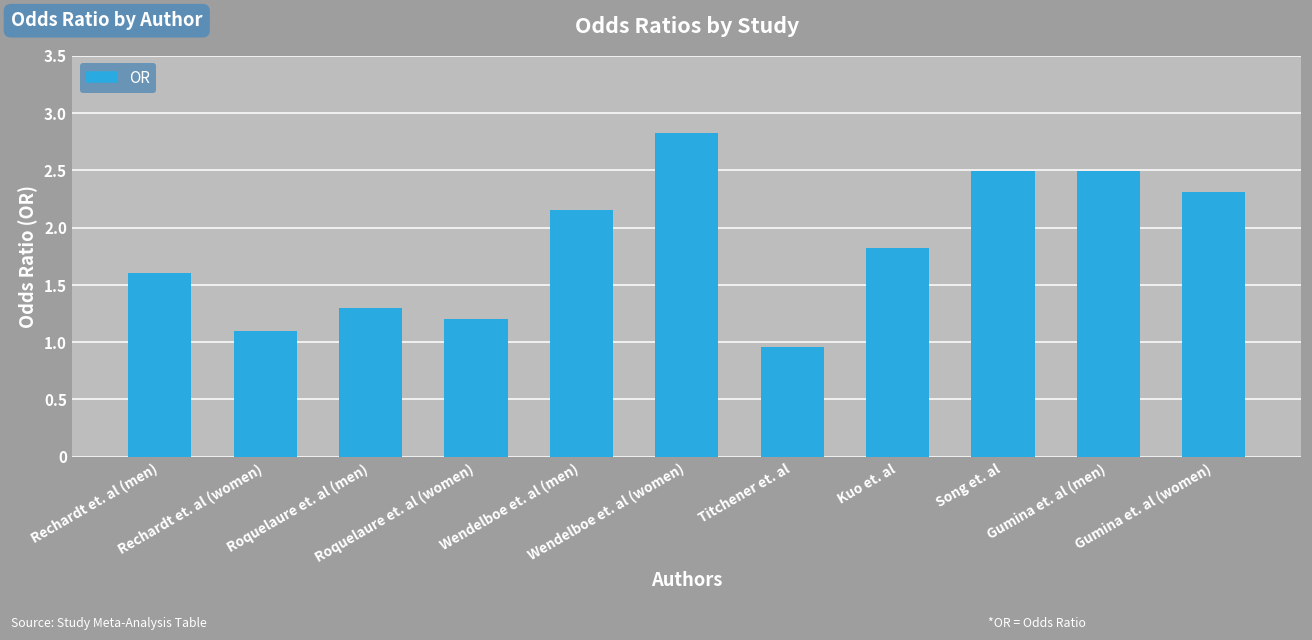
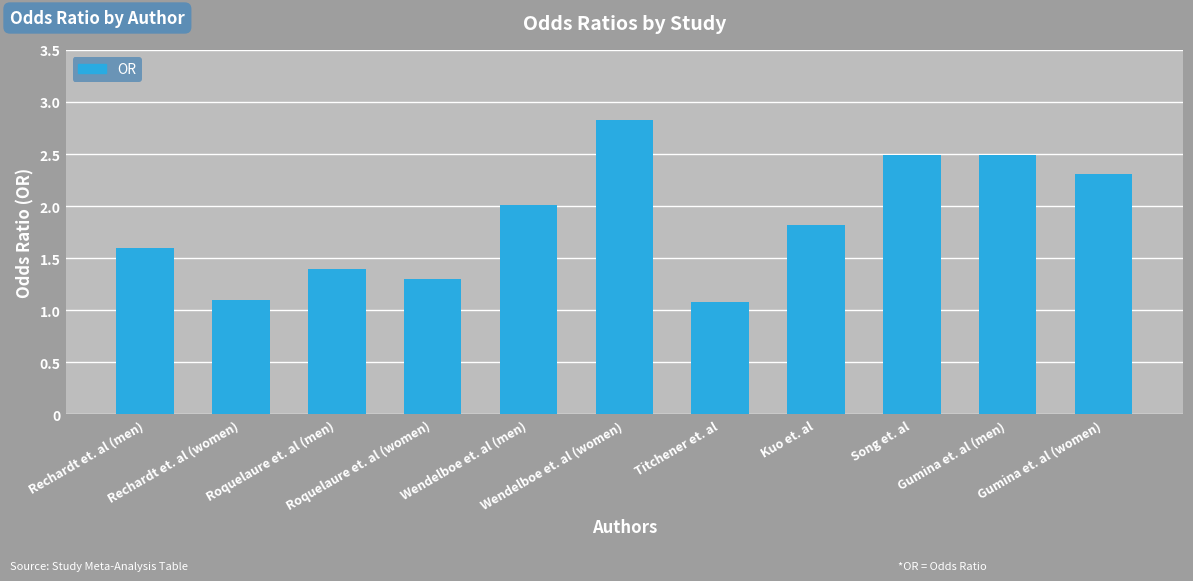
Roquelaure et. al (men): 1.3 -> 1.4
Roquelaure et. al (women): 1.2 -> 1.3
Wendelboe et. al (men): 2.15 -> 2.01
Titchener et. al: 0.96 -> 1.08
